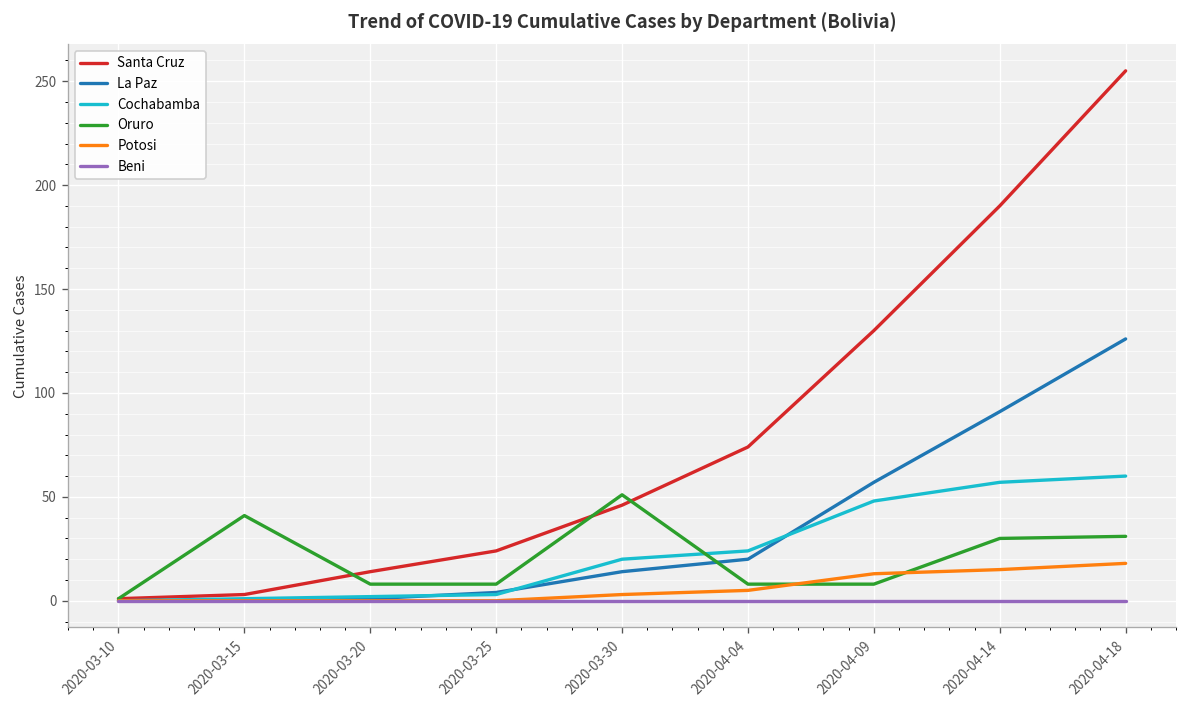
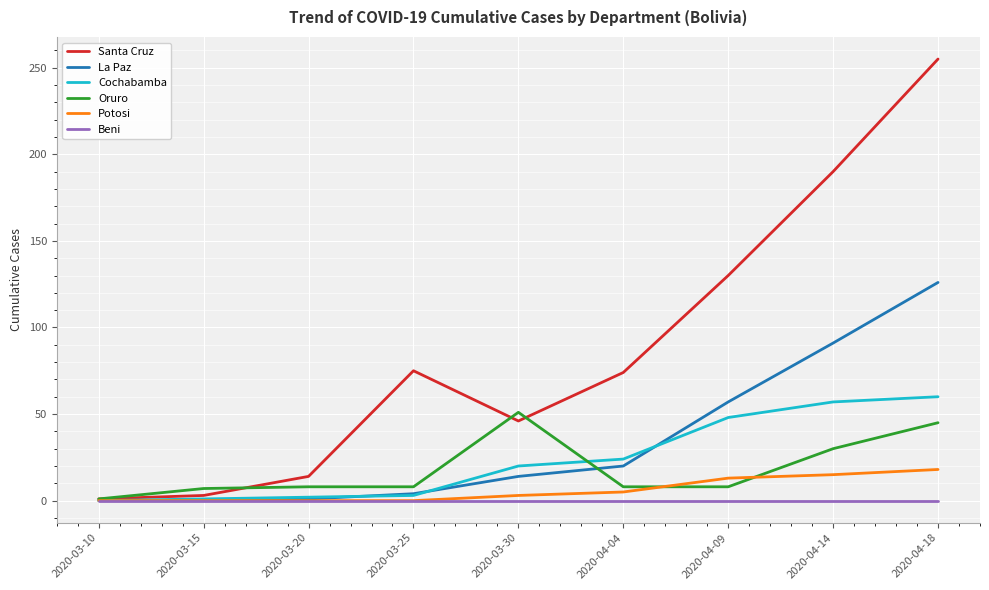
Oruro, 2020-03-15: 41 -> 7
Santa Cruz, 2020-03-25: 24 -> 75
Oruro, 2020-04-18: 31 -> 45
